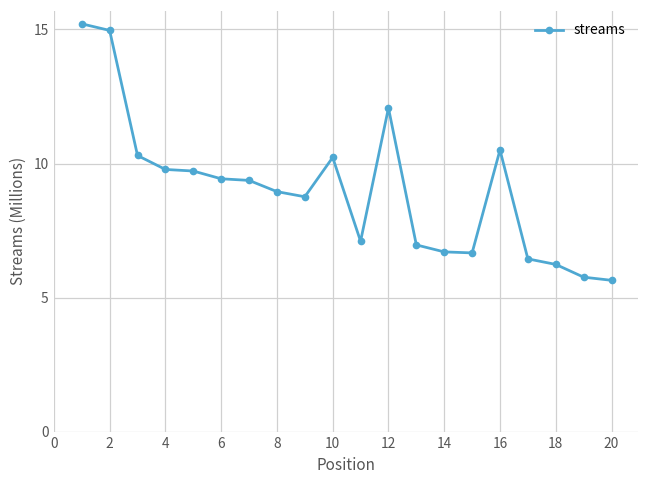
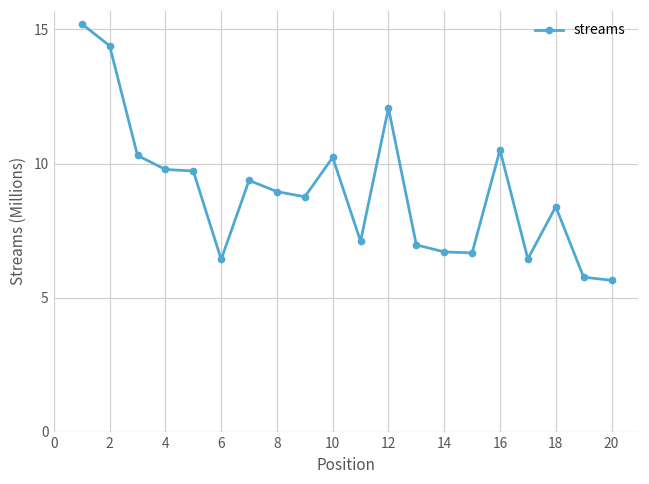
2: 15.0 -> 14.4
6: 9.4 -> 6.4
18: 6.2 -> 8.4
